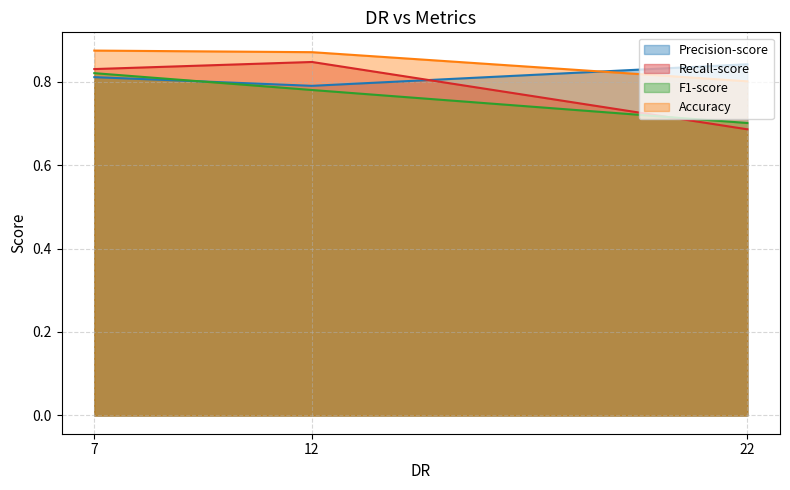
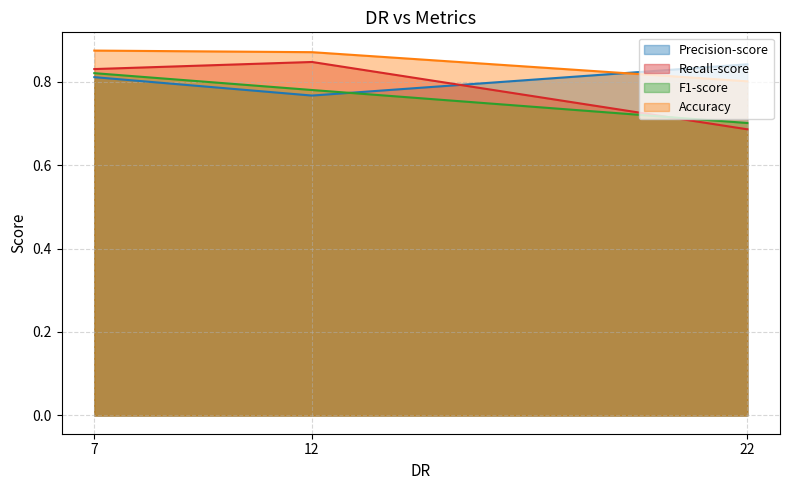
Precision-score, 12: 0.79 -> 0.77
